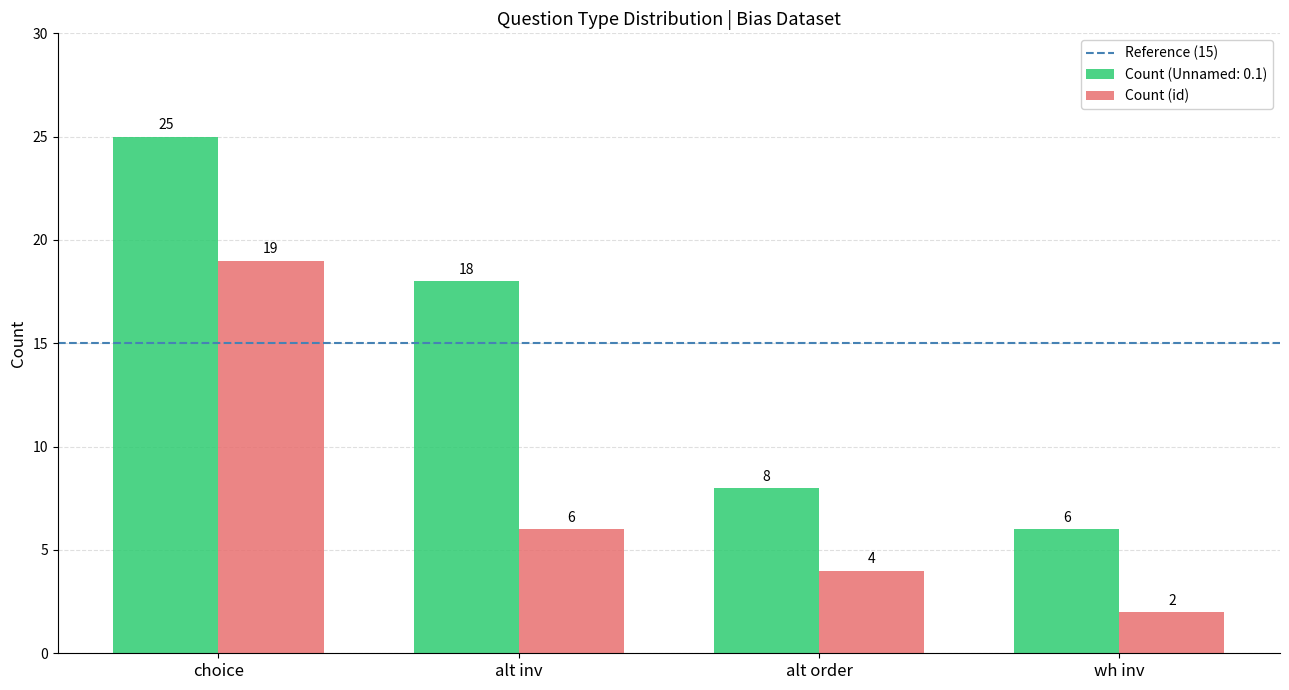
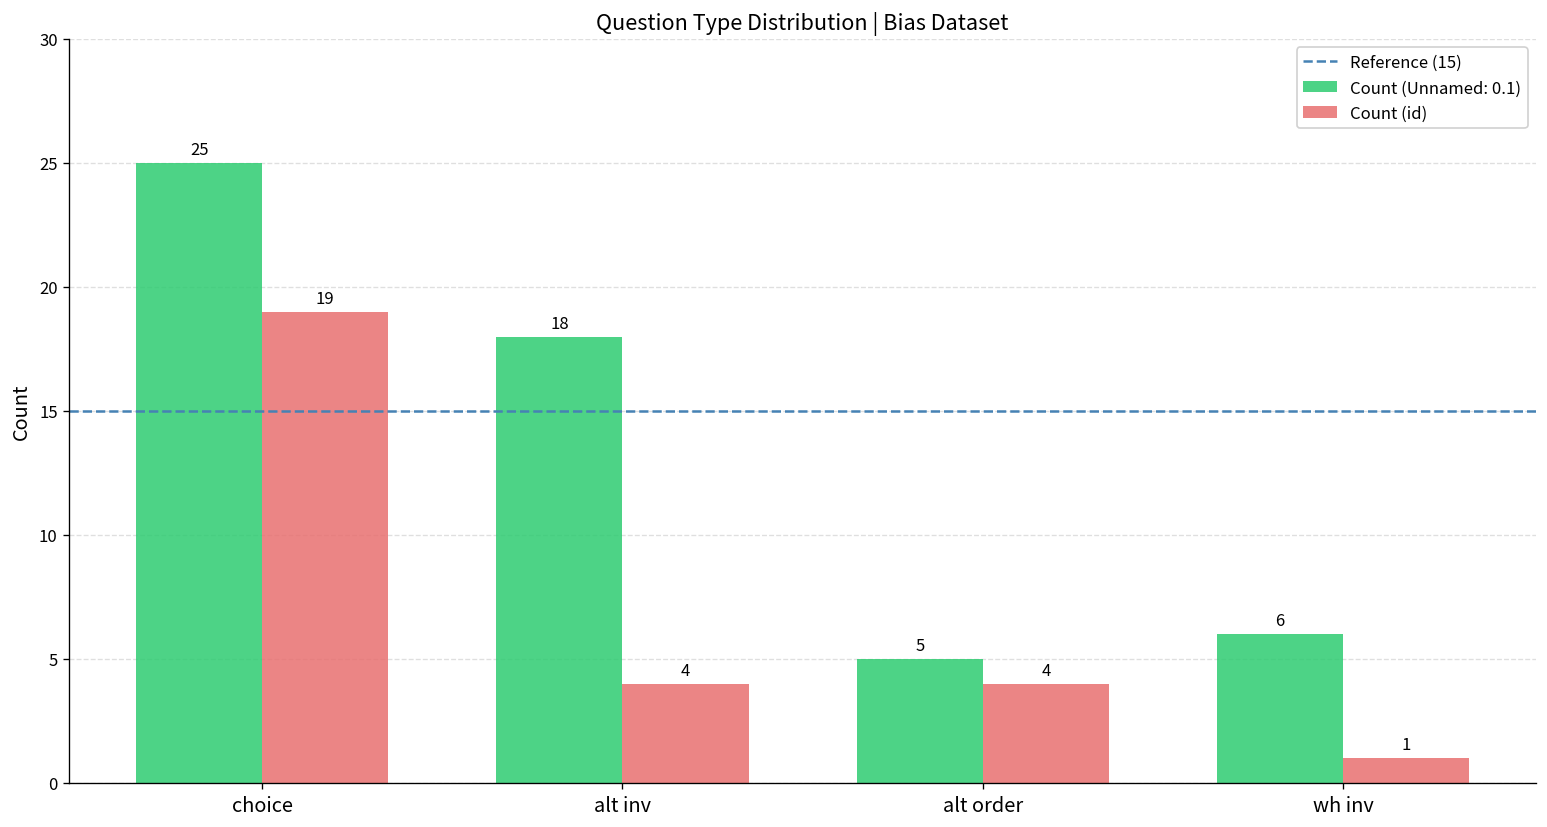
Count (id), alt inv: 6 -> 4
Count (Unnamed: 0.1), alt order: 8 -> 5
Count (id), wh inv: 2 -> 1
